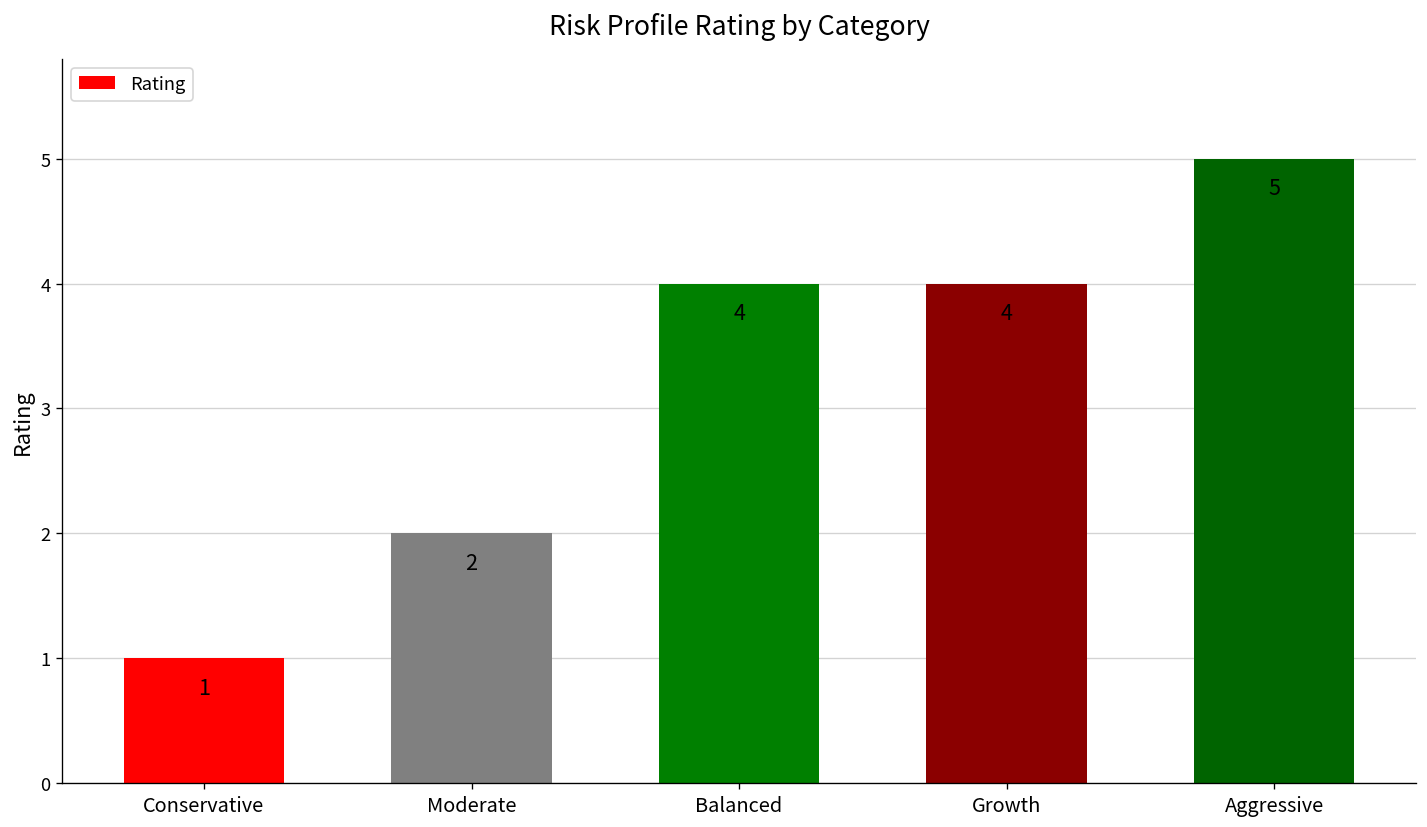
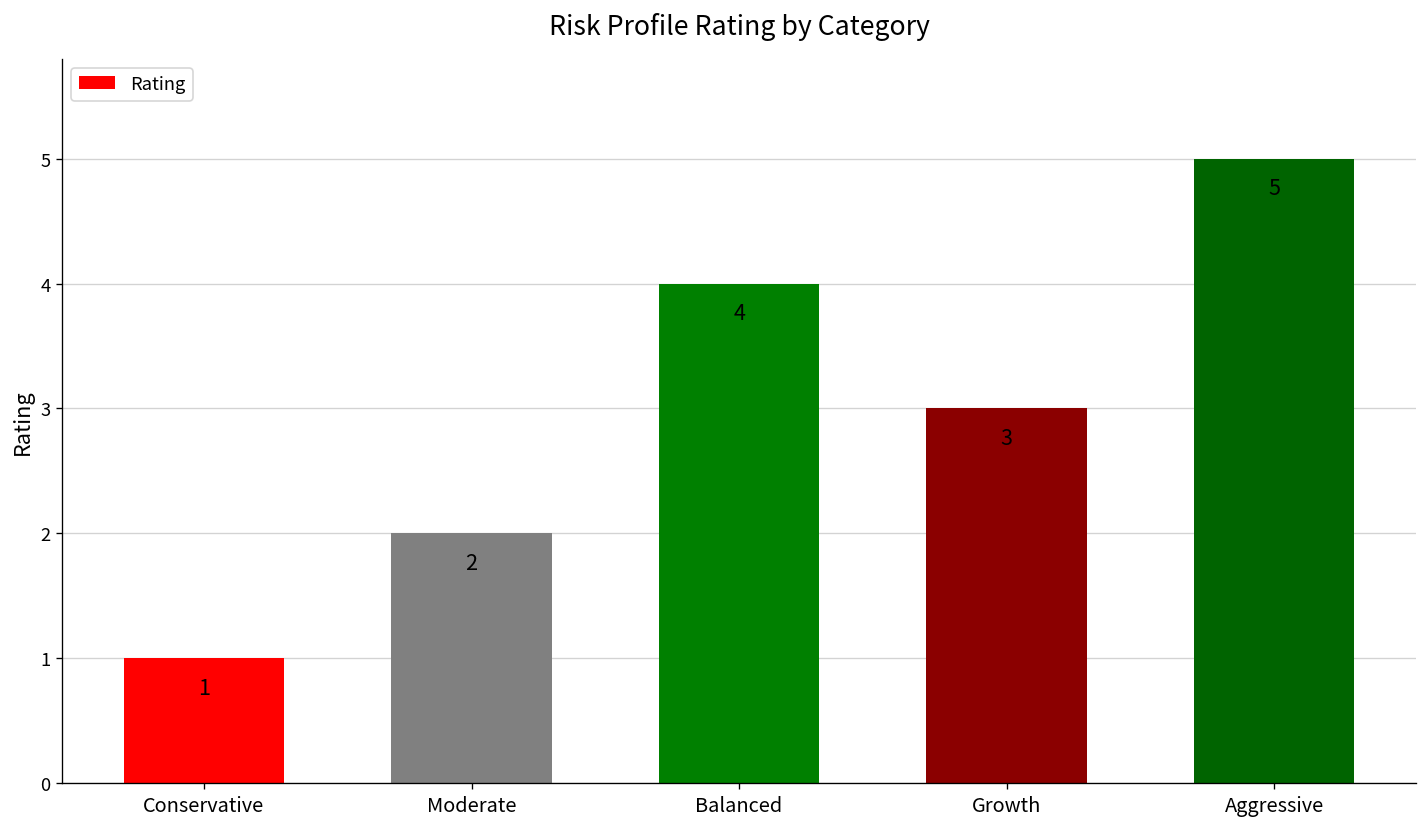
Growth: 4 -> 3
